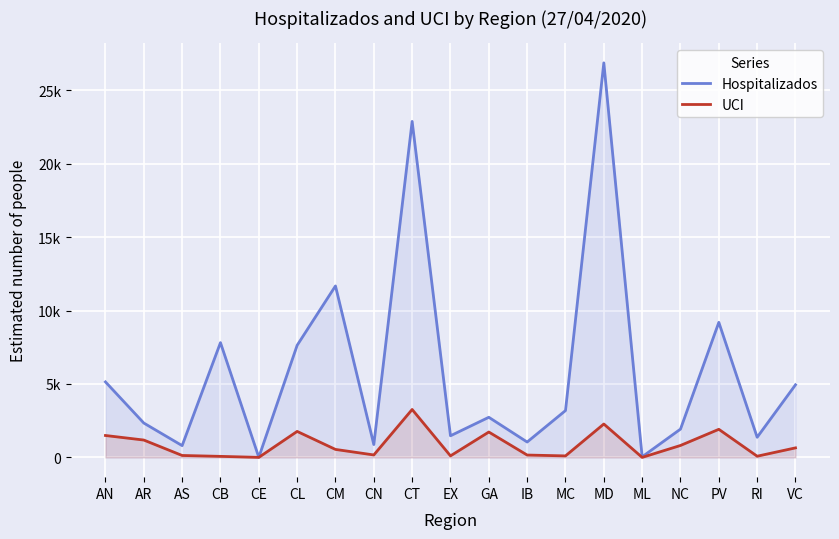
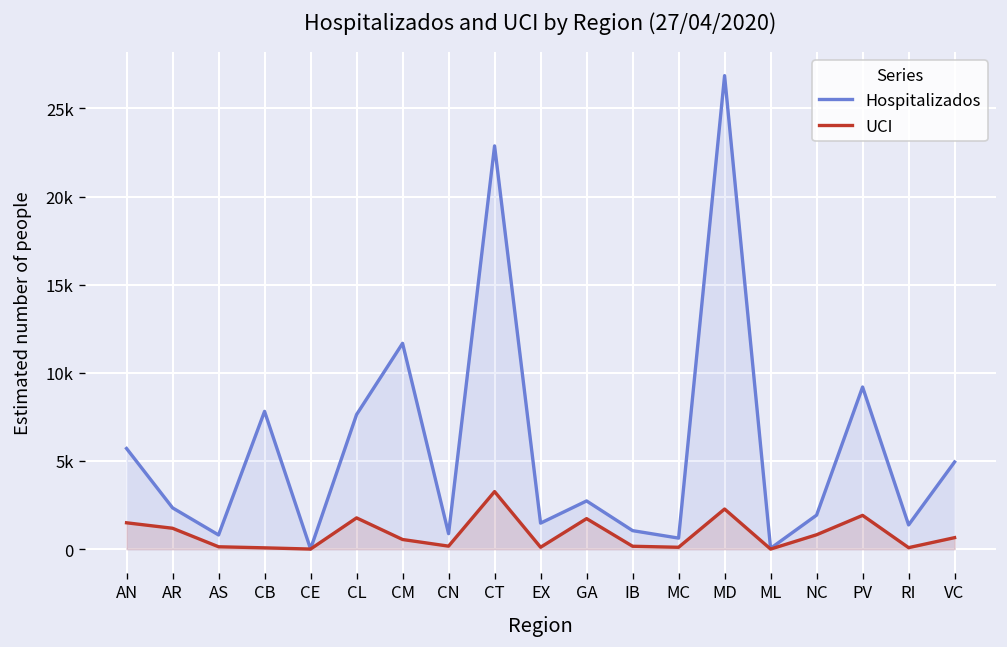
Hospitalizados, AN: 5100 -> 5700
Hospitalizados, MC: 3200 -> 600
